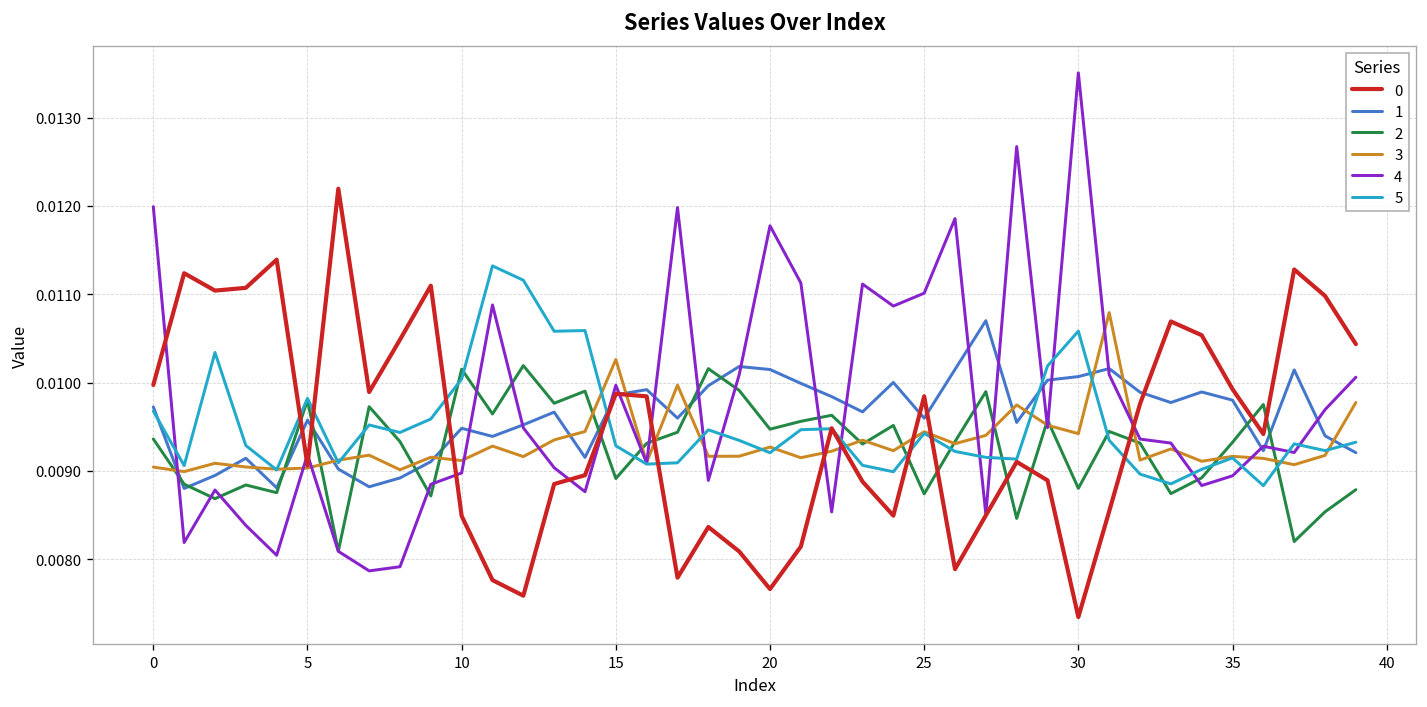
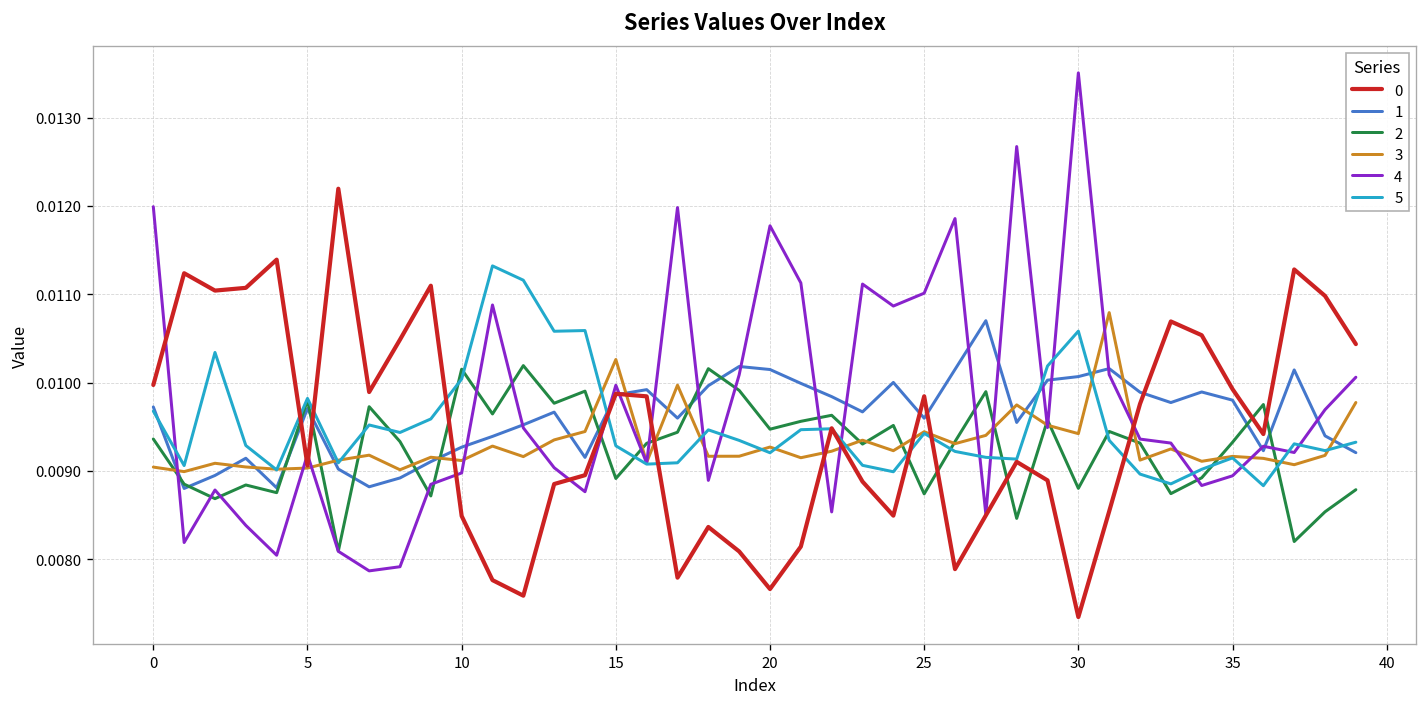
1, 5: 0.0096 -> 0.0097
1, 10: 0.0095 -> 0.0093
